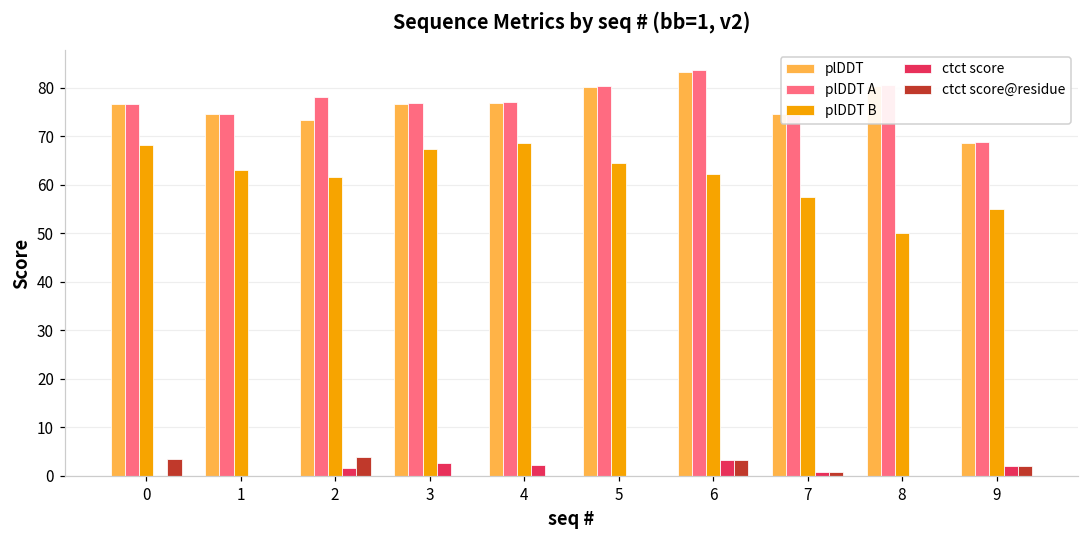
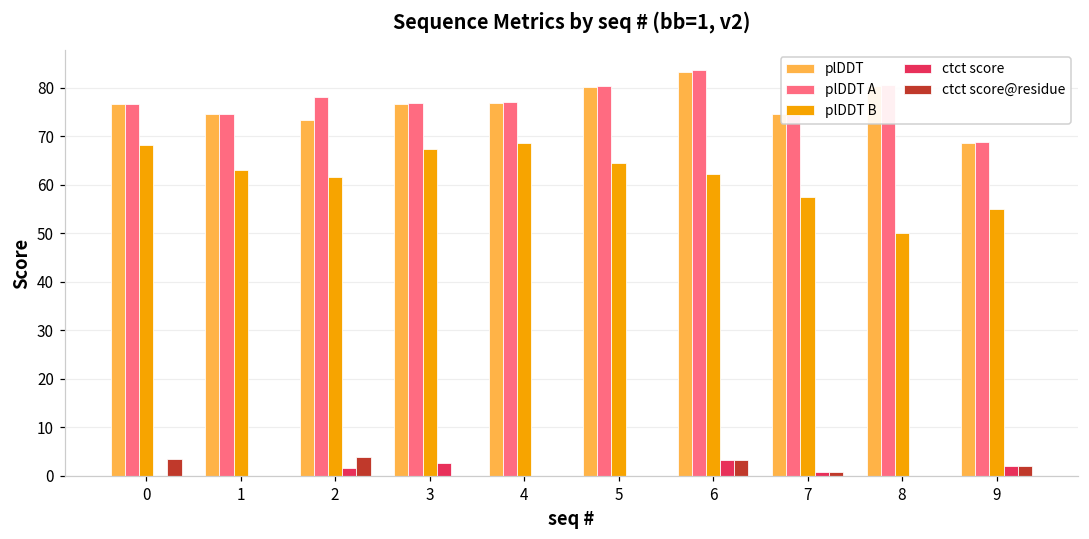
ctct score, 4: 2 -> 0
